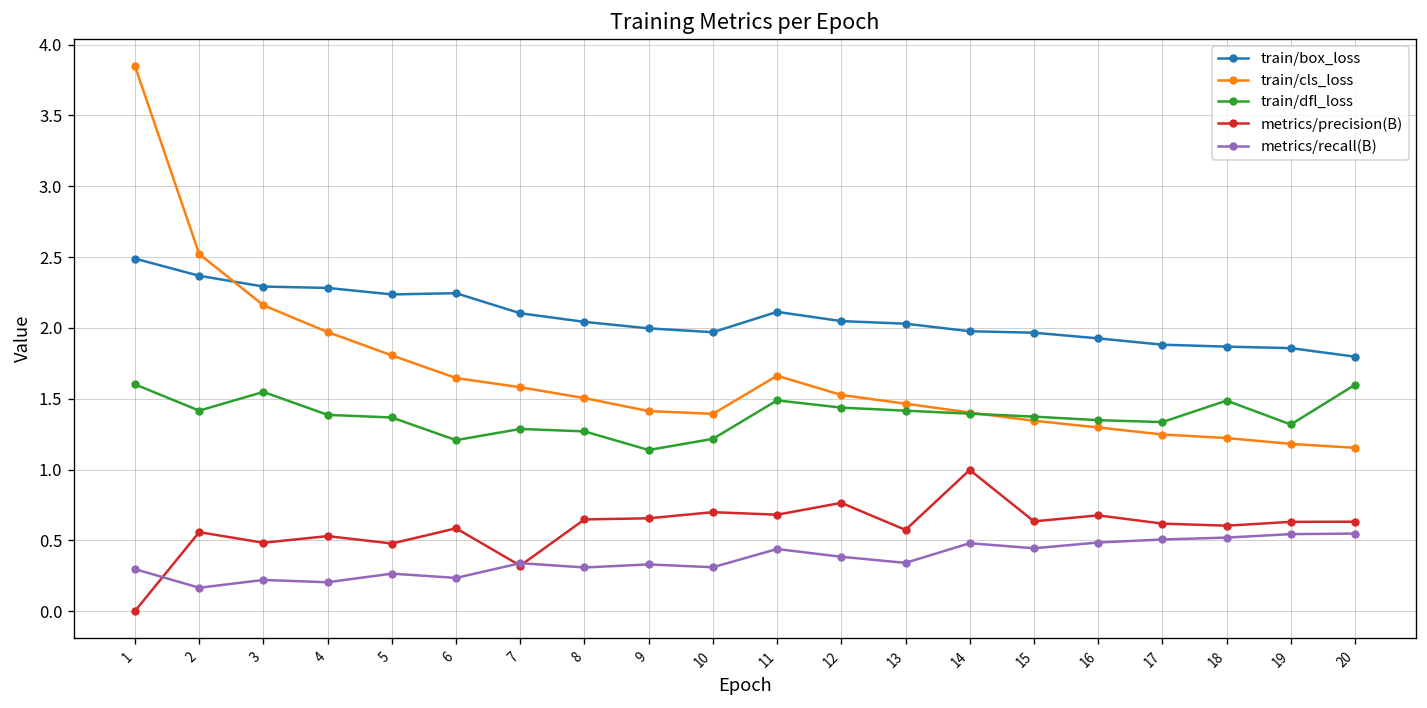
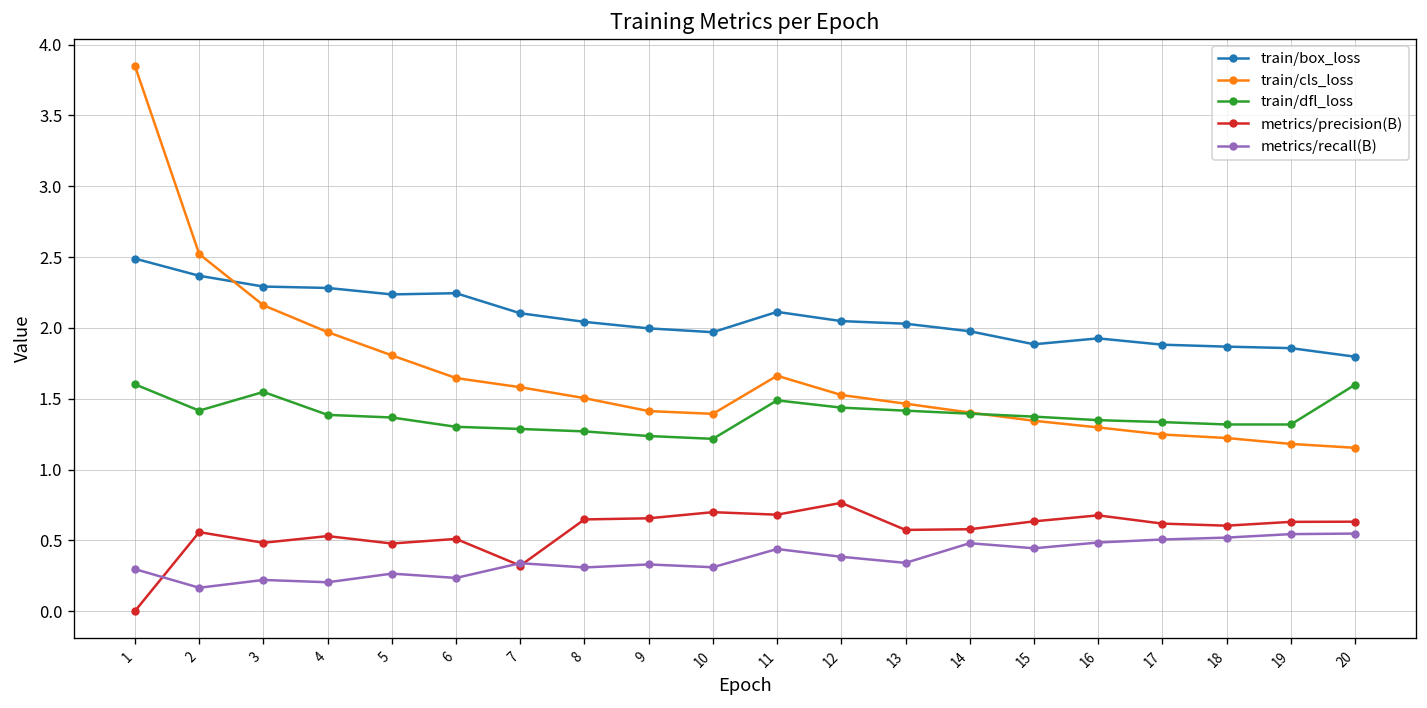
train/dfl_loss, 6: 1.21 -> 1.30
metrics/precision(B), 6: 0.59 -> 0.51
train/dfl_loss, 9: 1.14 -> 1.24
metrics/precision(B), 14: 1.00 -> 0.58
train/box_loss, 15: 1.97 -> 1.88
train/dfl_loss, 18: 1.49 -> 1.32
